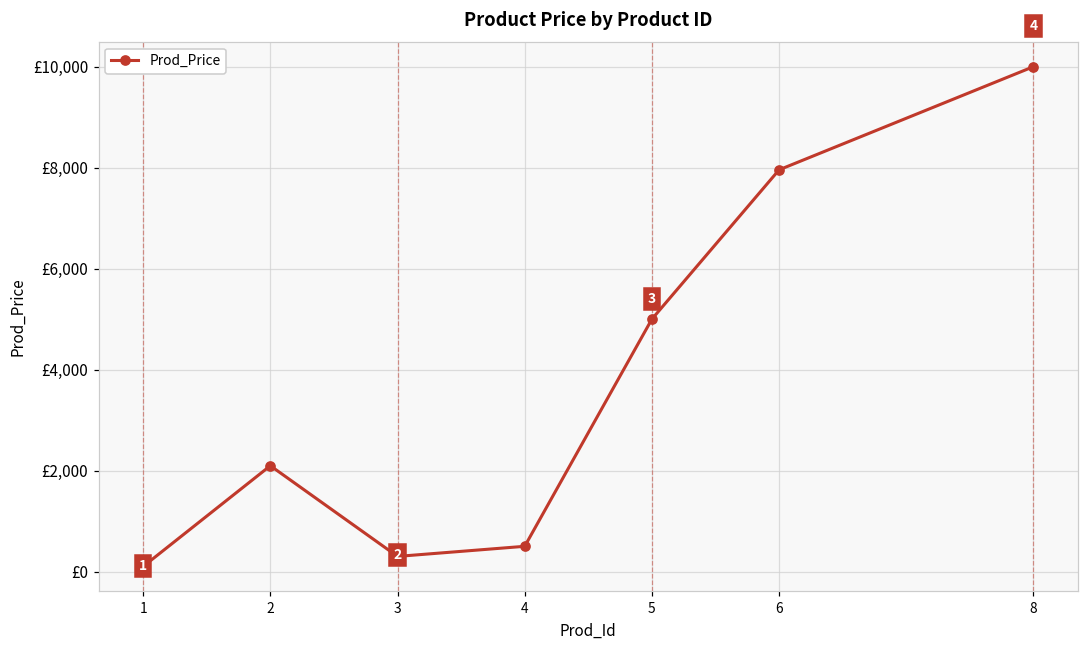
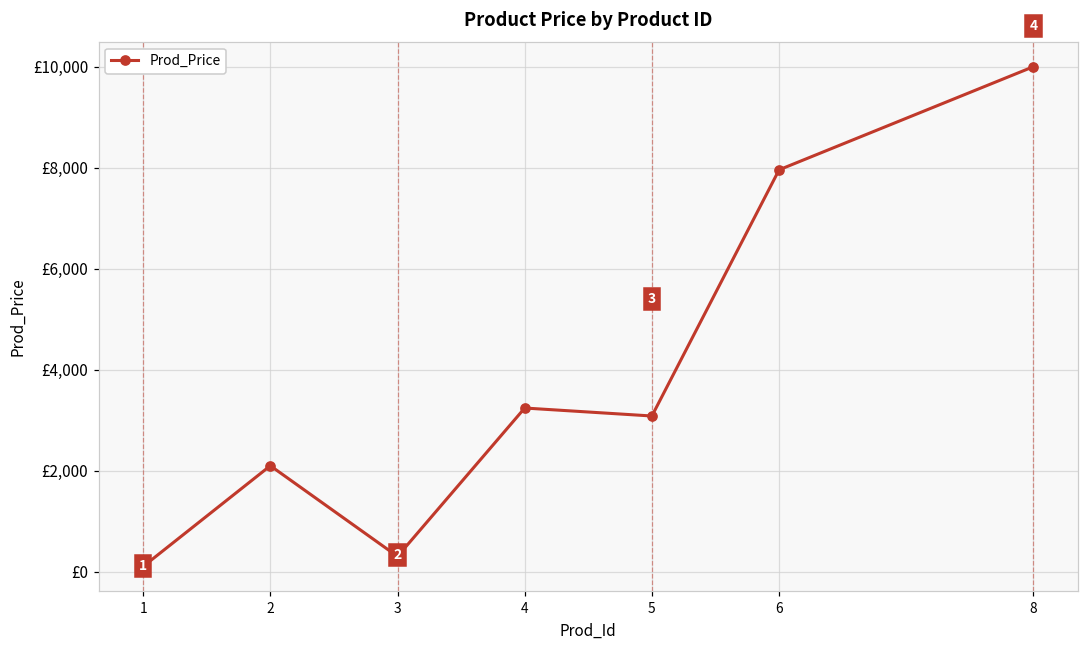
4: £500 -> £3,200
5: £5,000 -> £3,100
